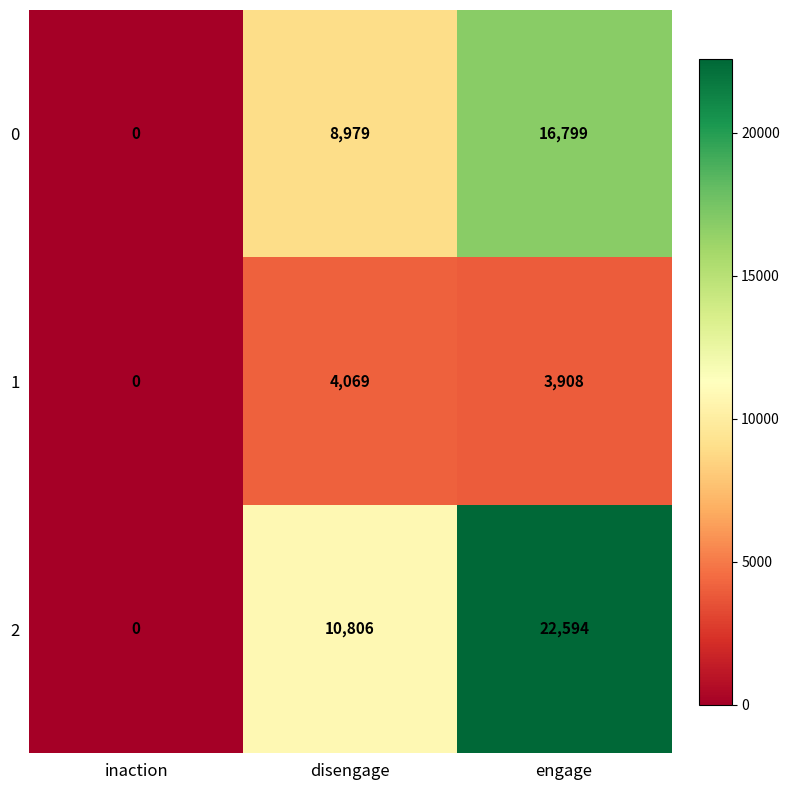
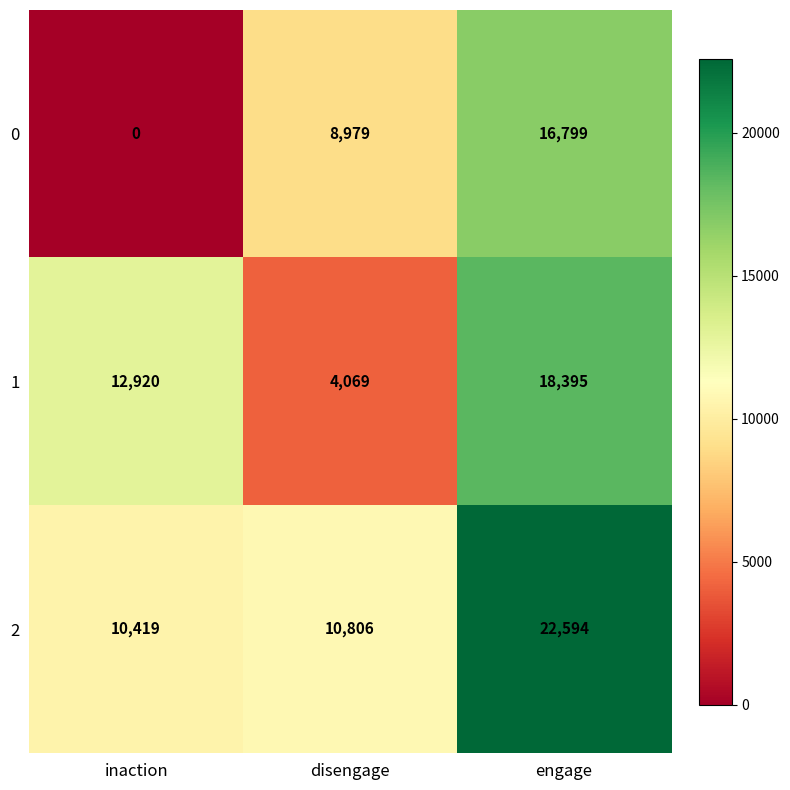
1, inaction: 0 -> 12,920
1, engage: 3,908 -> 18,395
2, inaction: 0 -> 10,419
